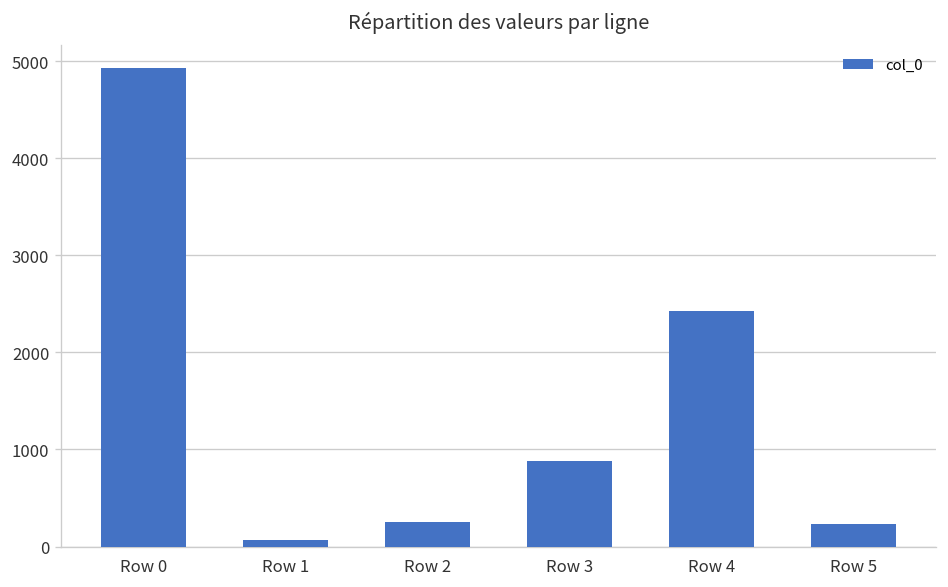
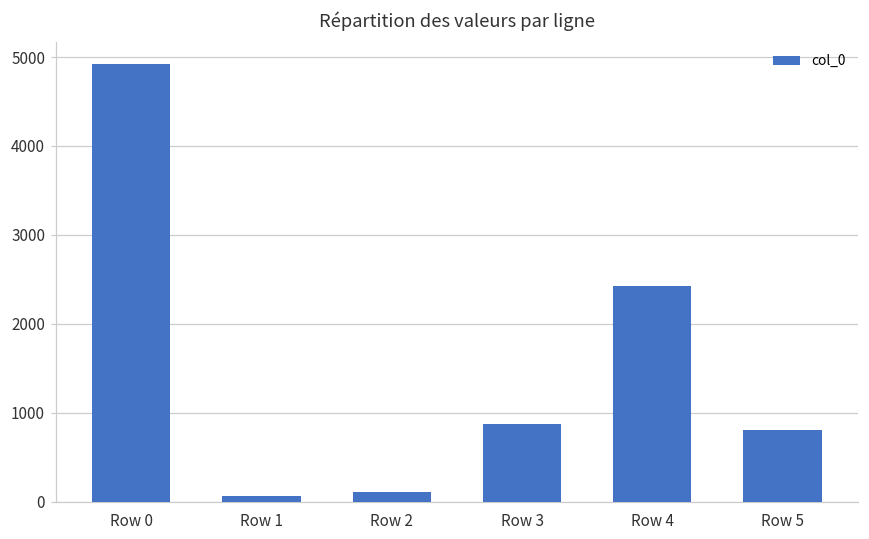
Row 2: 300 -> 100
Row 5: 200 -> 800
